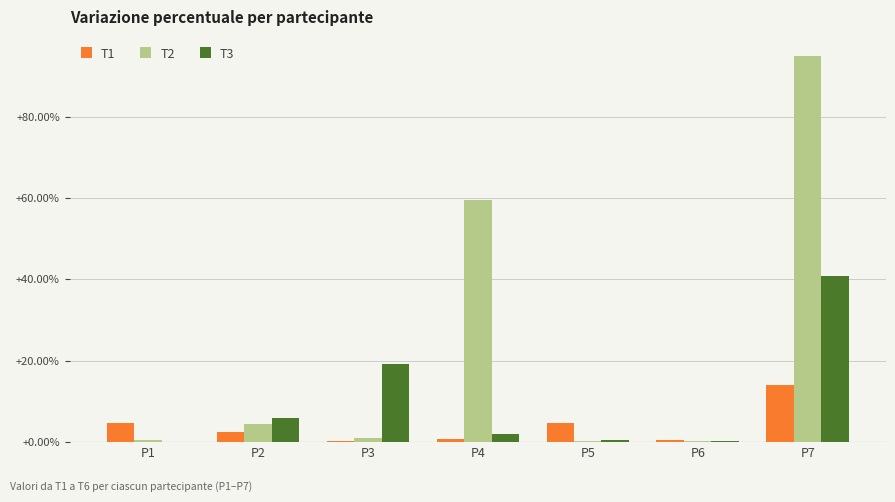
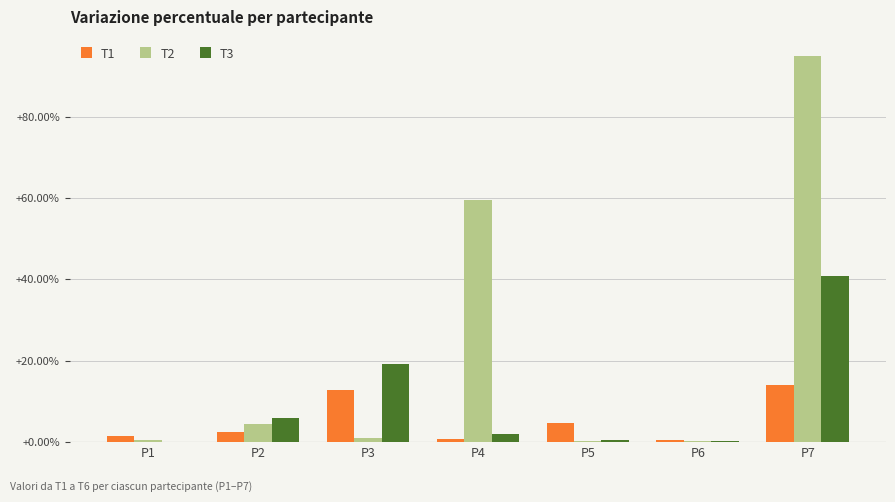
T1, P1: +5% -> +2%
T1, P3: +0% -> +13%
